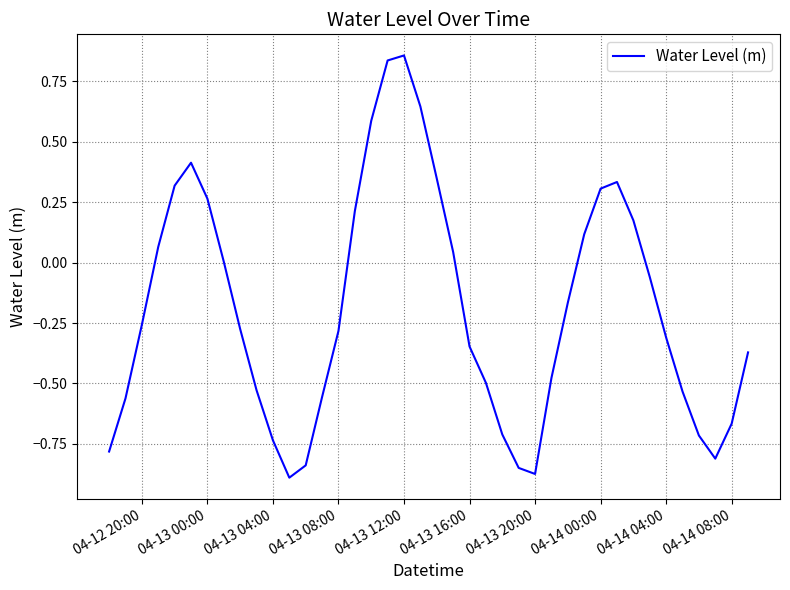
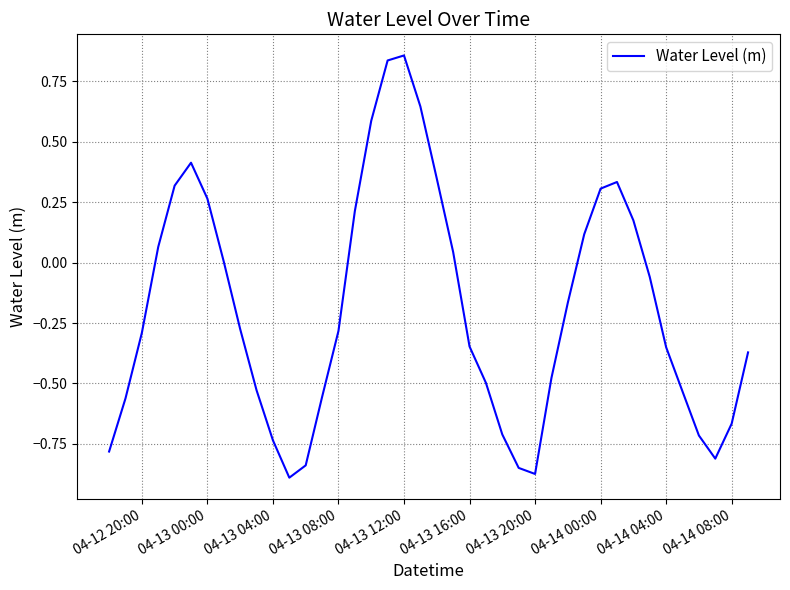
04-12 20:00: -0.26 -> -0.29
04-14 04:00: -0.31 -> -0.35
